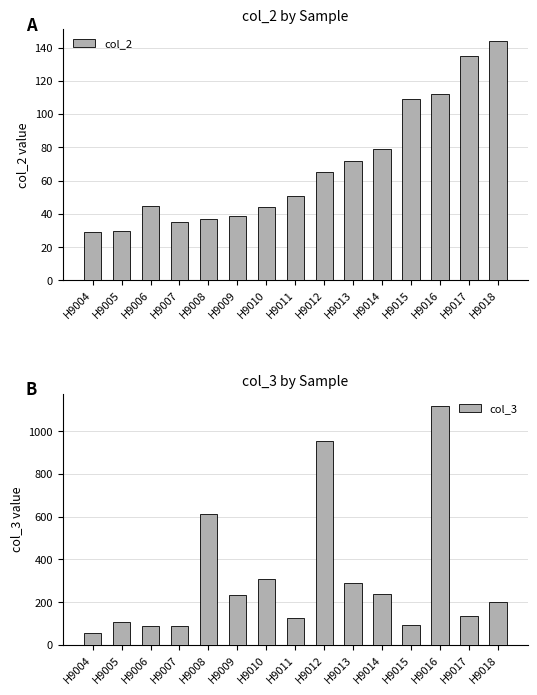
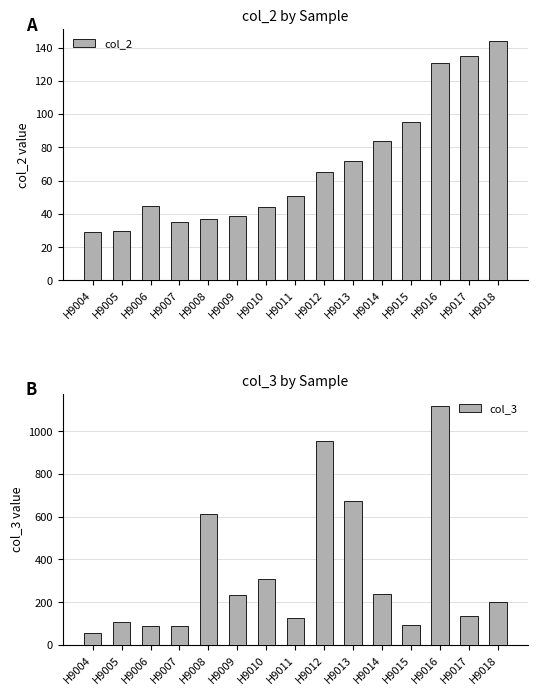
col_2 by Sample, H9014: 79 -> 84
col_2 by Sample, H9015: 109 -> 95
col_2 by Sample, H9016: 112 -> 131
col_3 by Sample, H9013: 290 -> 670
